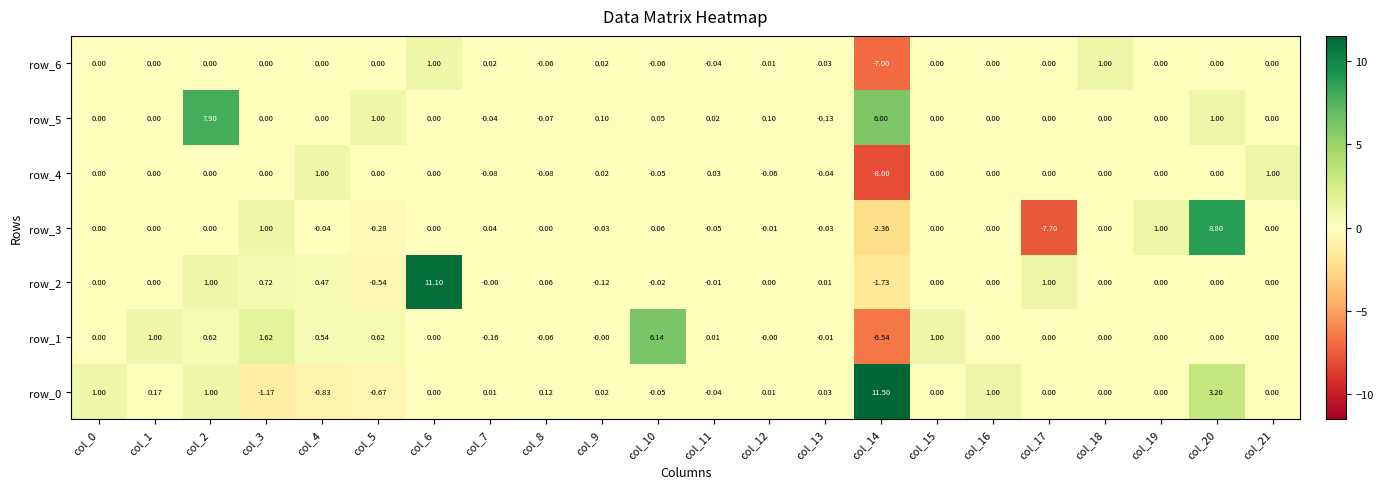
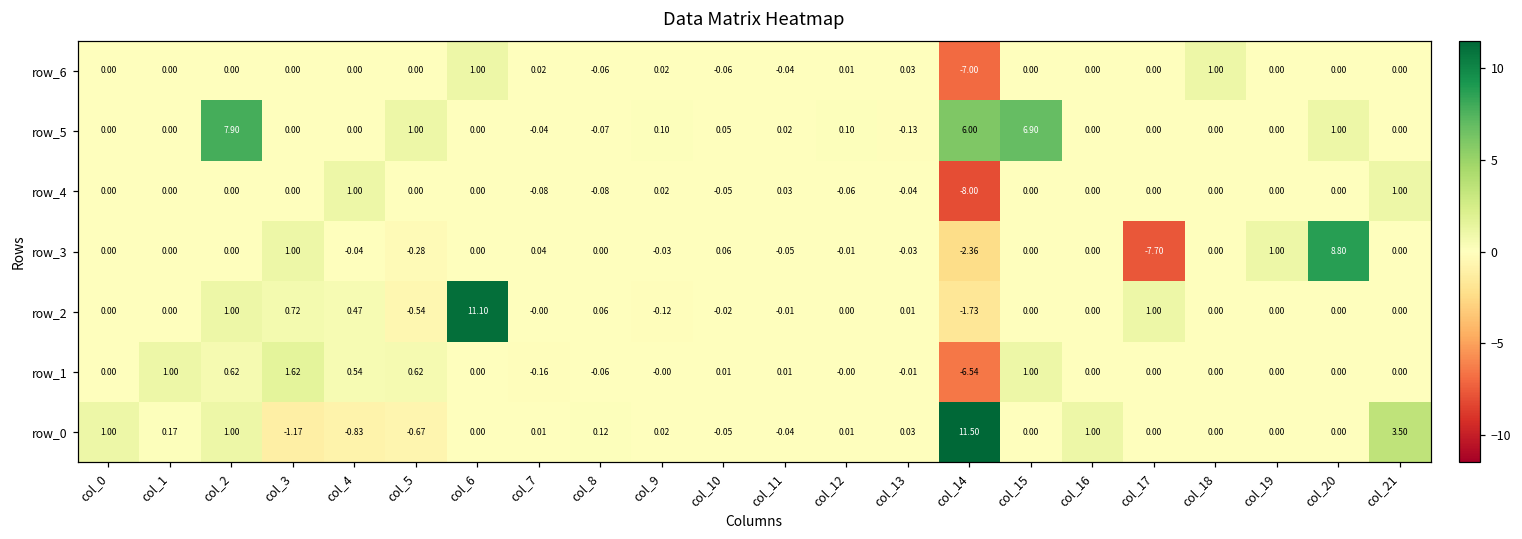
row_5, col_15: 0.00 -> 6.90
row_1, col_10: 6.14 -> 0.01
row_0, col_20: 3.20 -> 0.00
row_0, col_21: 0.00 -> 3.50
